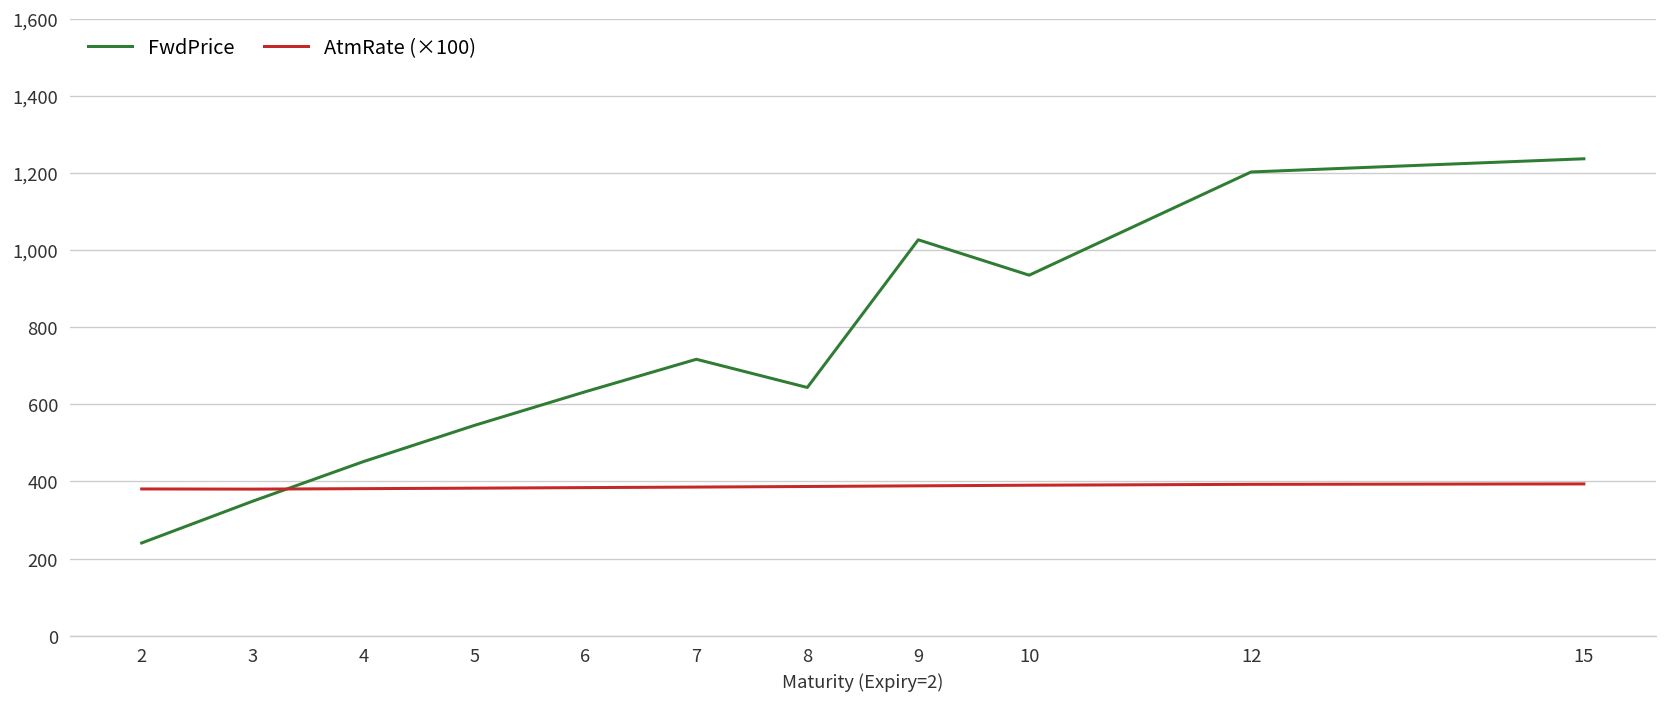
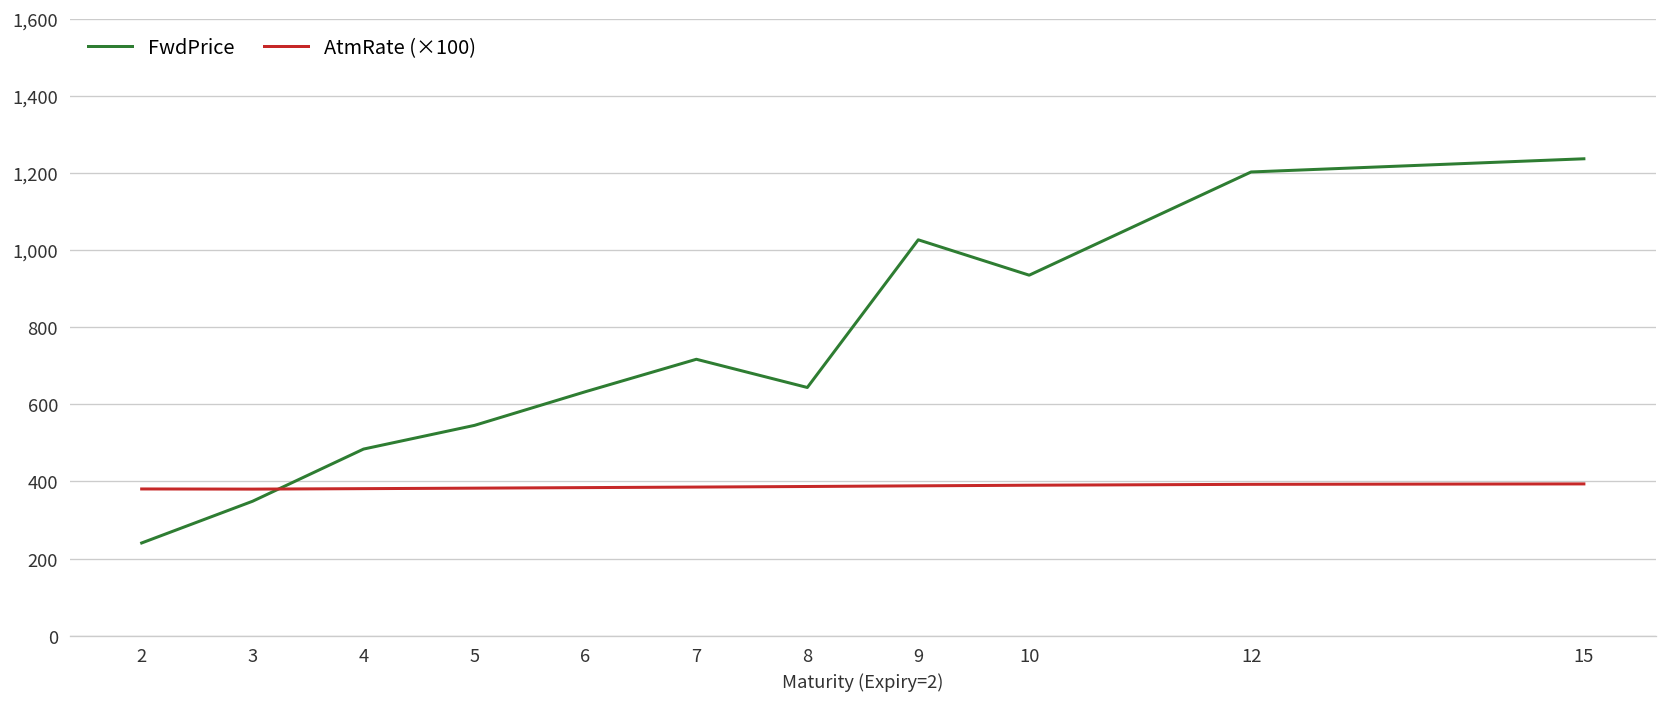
FwdPrice, 4: 450 -> 480
